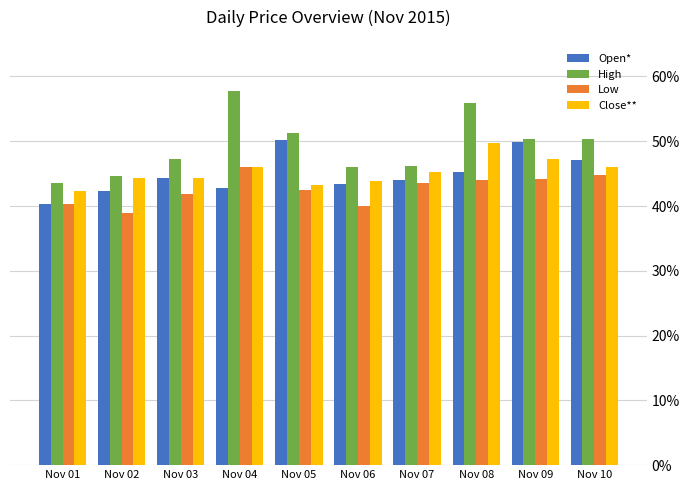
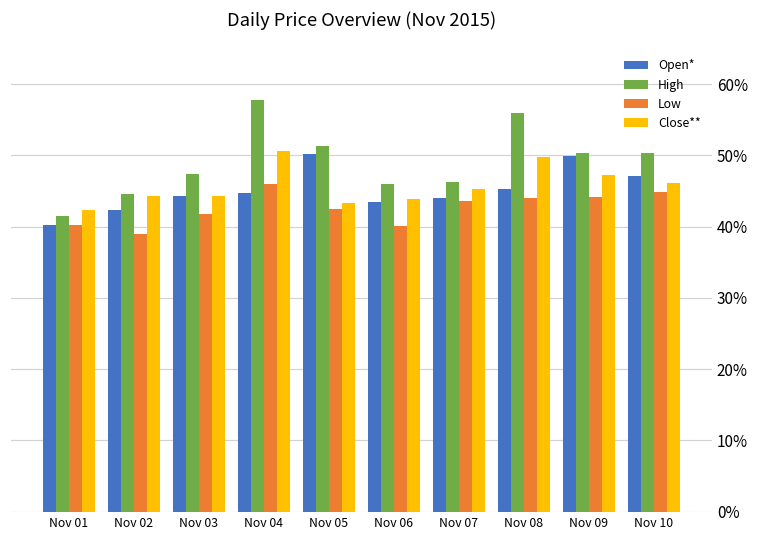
High, Nov 01: 43% -> 41%
Open*, Nov 04: 43% -> 45%
Close**, Nov 04: 46% -> 51%
